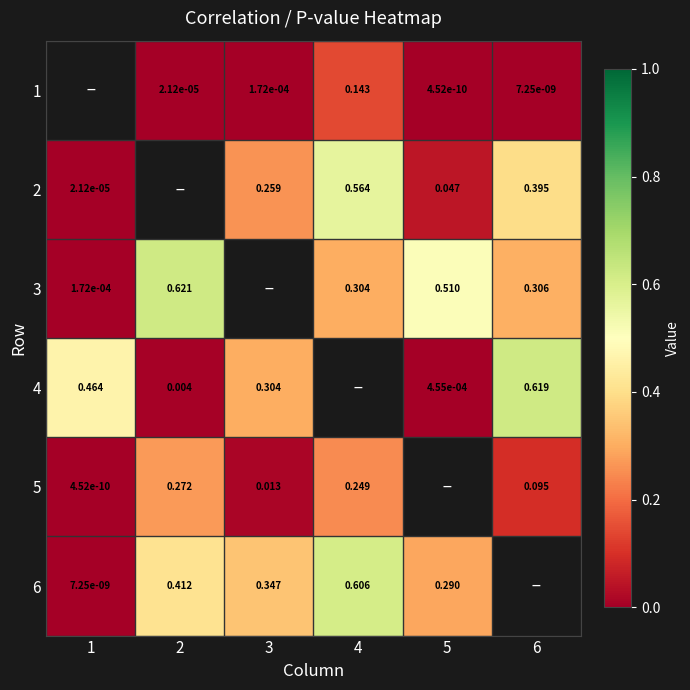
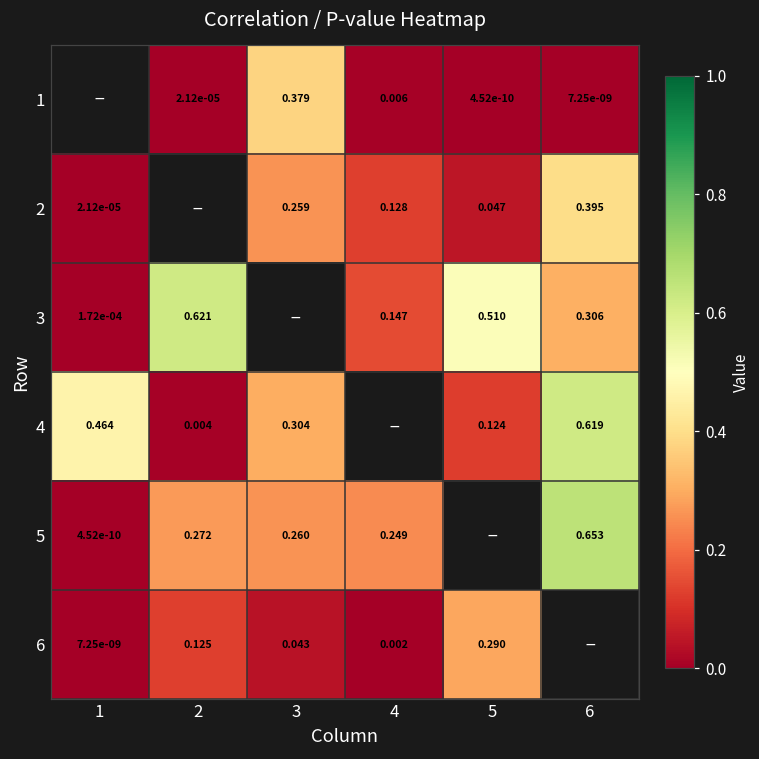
1, 3: 1.72e-04 -> 0.379
1, 4: 0.143 -> 0.006
2, 4: 0.564 -> 0.128
3, 4: 0.304 -> 0.147
4, 5: 4.55e-04 -> 0.124
5, 3: 0.013 -> 0.260
5, 6: 0.095 -> 0.653
6, 2: 0.412 -> 0.125
6, 3: 0.347 -> 0.043
6, 4: 0.606 -> 0.002
